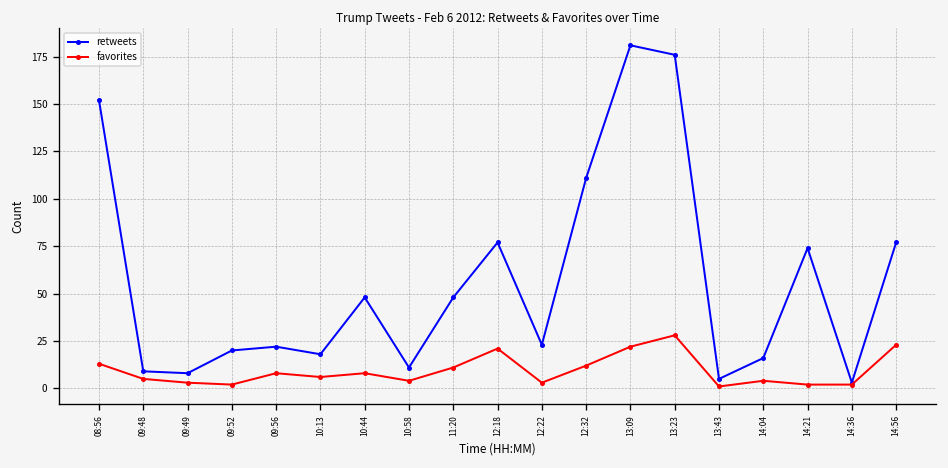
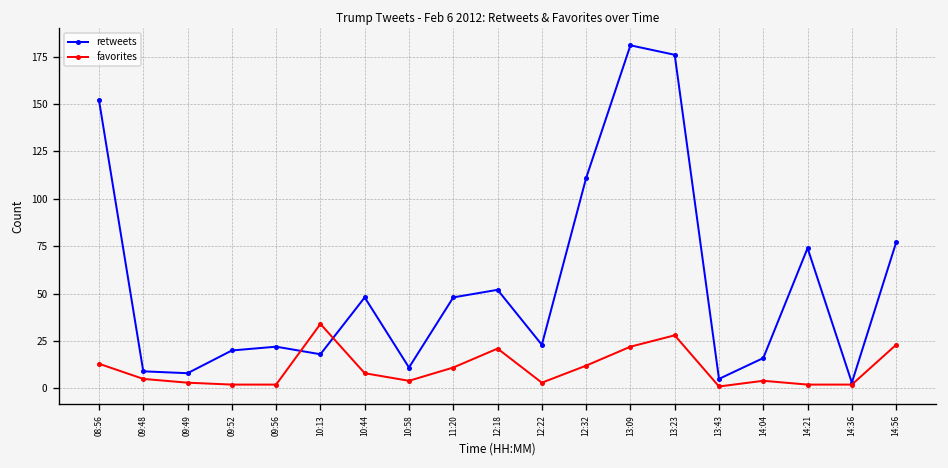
favorites, 09:56: 8 -> 2
favorites, 10:13: 6 -> 34
retweets, 12:18: 77 -> 52
